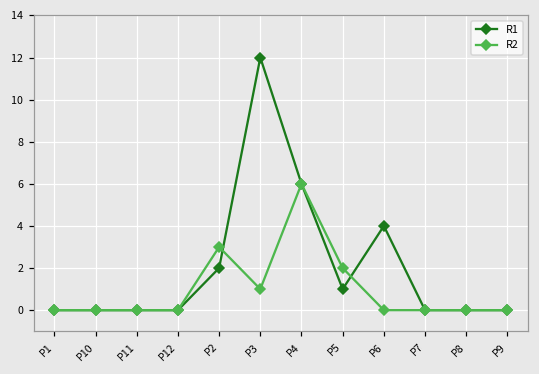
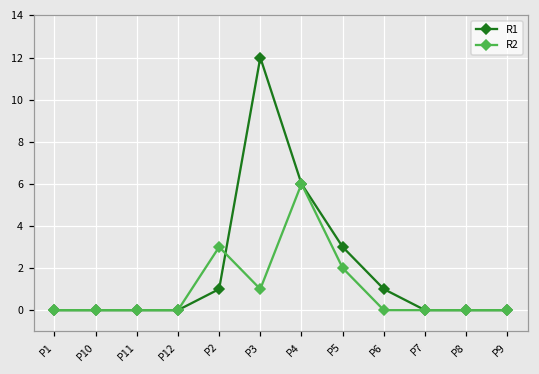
R1, P2: 2 -> 1
R1, P5: 1 -> 3
R1, P6: 4 -> 1
